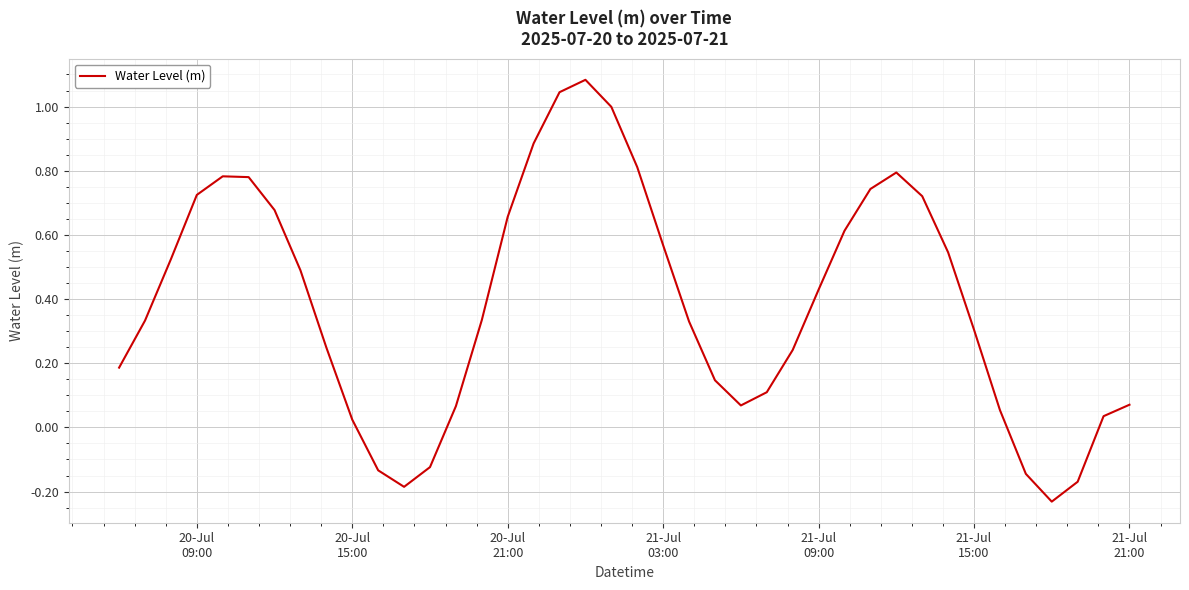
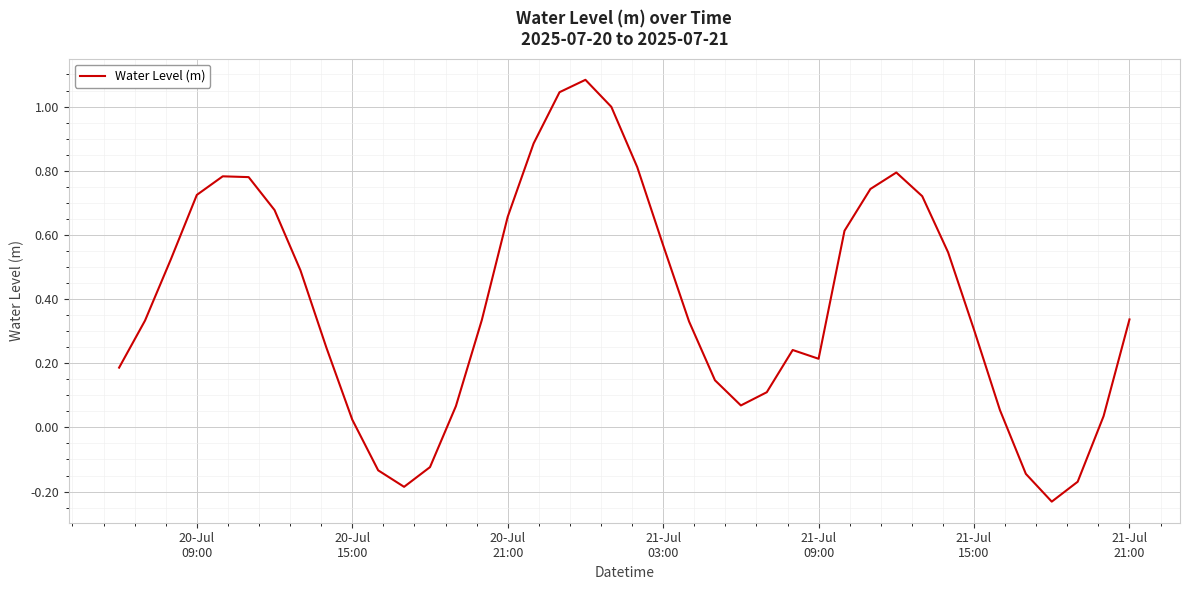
21-Jul 09:00: 0.43 -> 0.21
21-Jul 21:00: 0.07 -> 0.34
